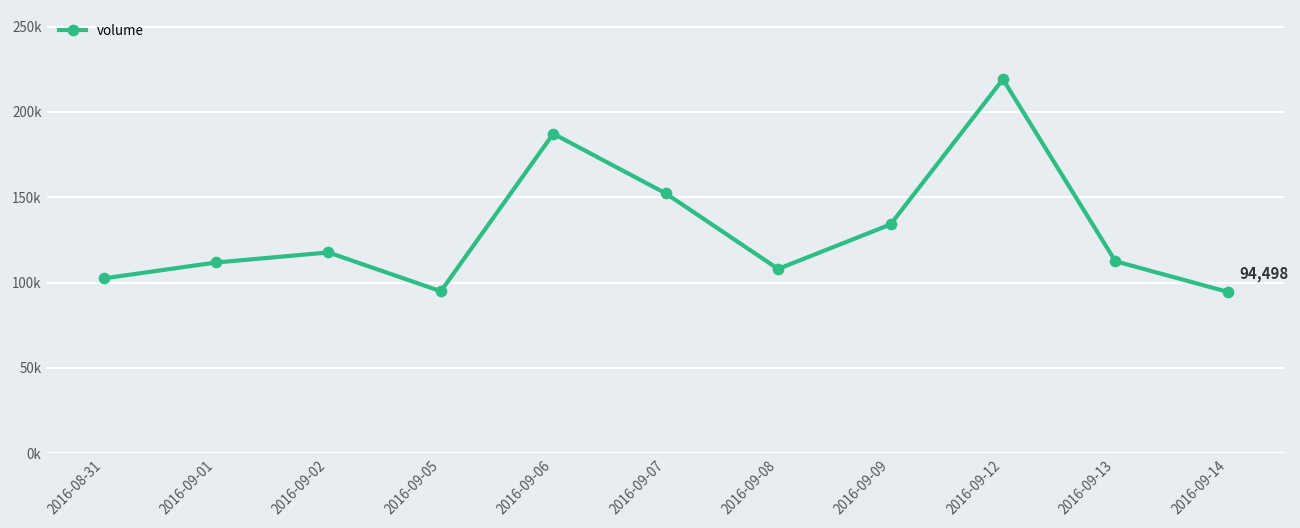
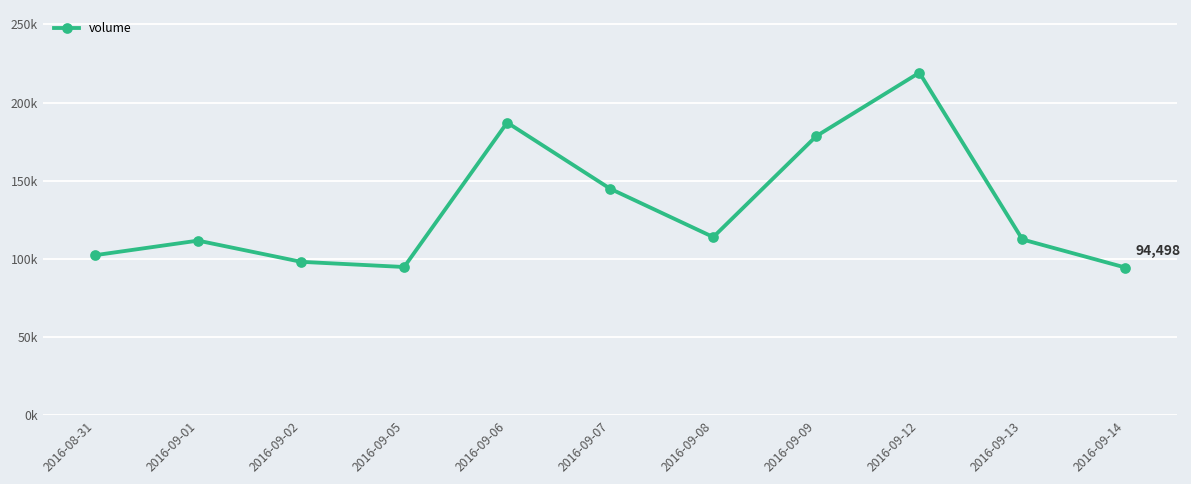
2016-09-02: 118000 -> 98000
2016-09-07: 152000 -> 145000
2016-09-08: 108000 -> 114000
2016-09-09: 134000 -> 179000
